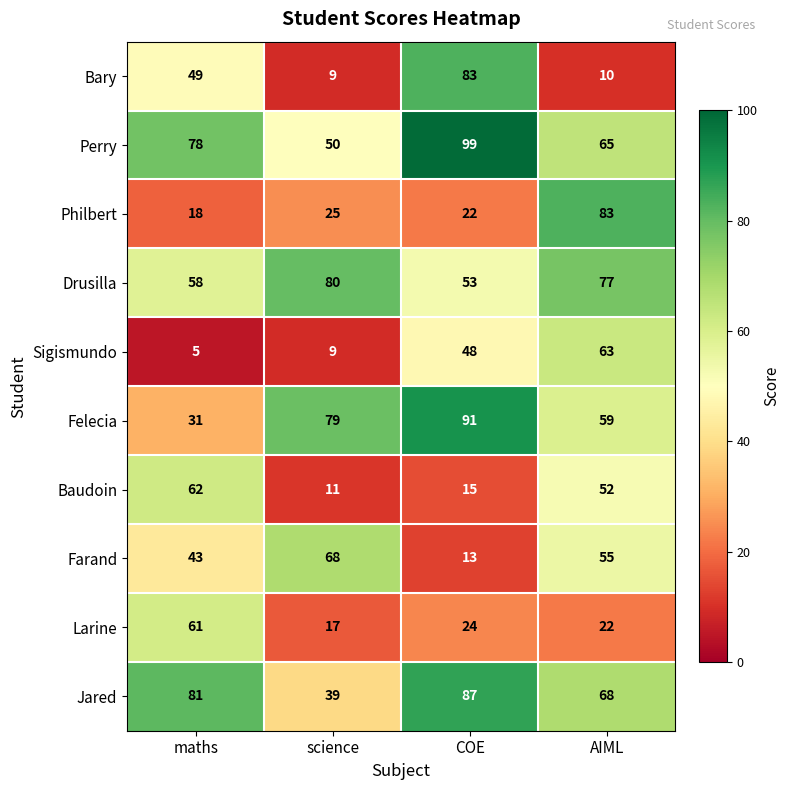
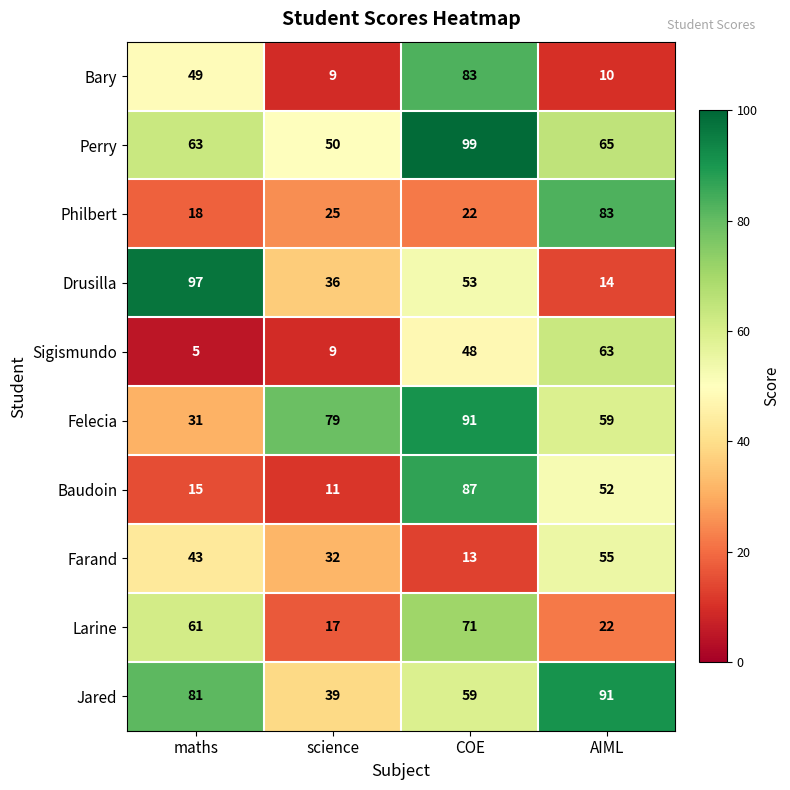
Perry, maths: 78 -> 63
Drusilla, maths: 58 -> 97
Drusilla, science: 80 -> 36
Drusilla, AIML: 77 -> 14
Baudoin, maths: 62 -> 15
Baudoin, COE: 15 -> 87
Farand, science: 68 -> 32
Larine, COE: 24 -> 71
Jared, COE: 87 -> 59
Jared, AIML: 68 -> 91
